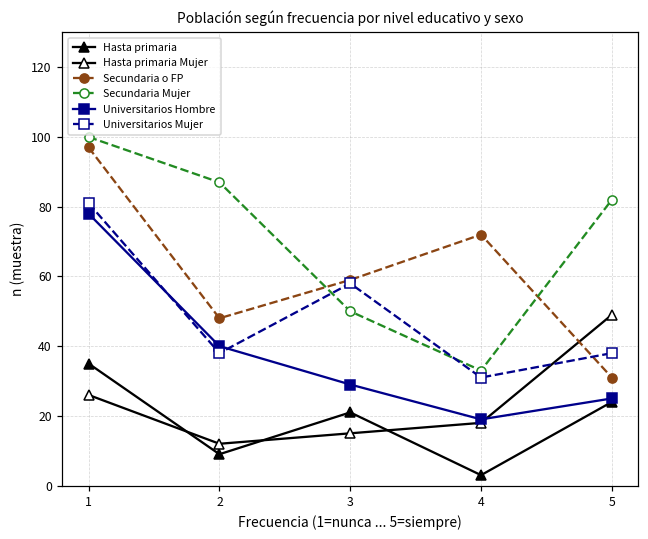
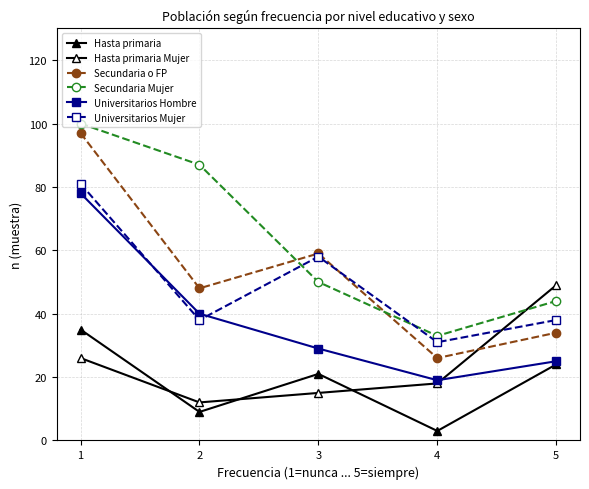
Secundaria o FP, 4: 72 -> 26
Secundaria o FP, 5: 31 -> 34
Secundaria Mujer, 5: 82 -> 44
